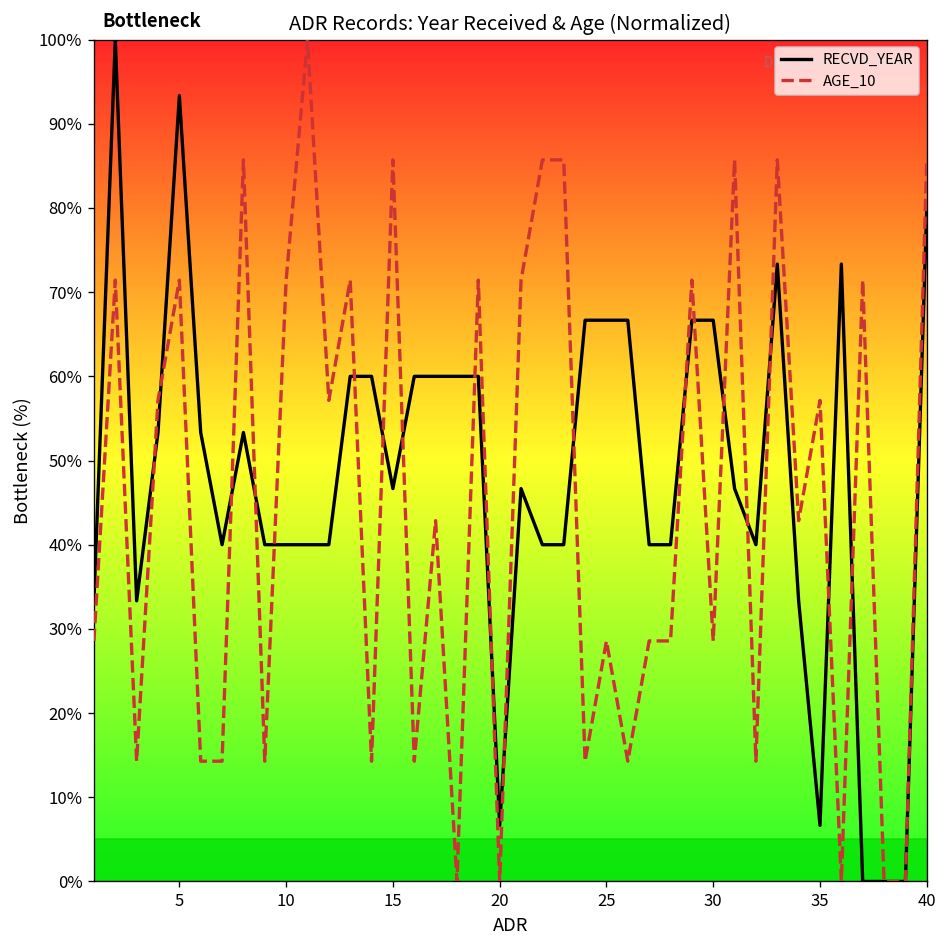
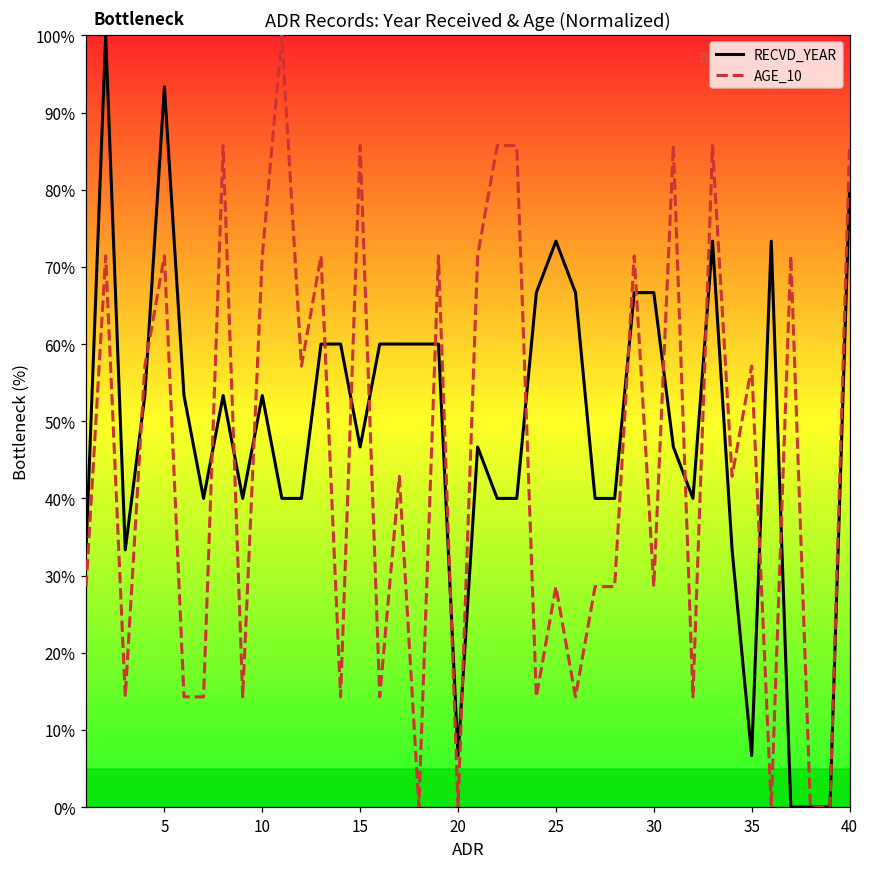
RECVD_YEAR, 10: 40% -> 53%
RECVD_YEAR, 25: 67% -> 73%
